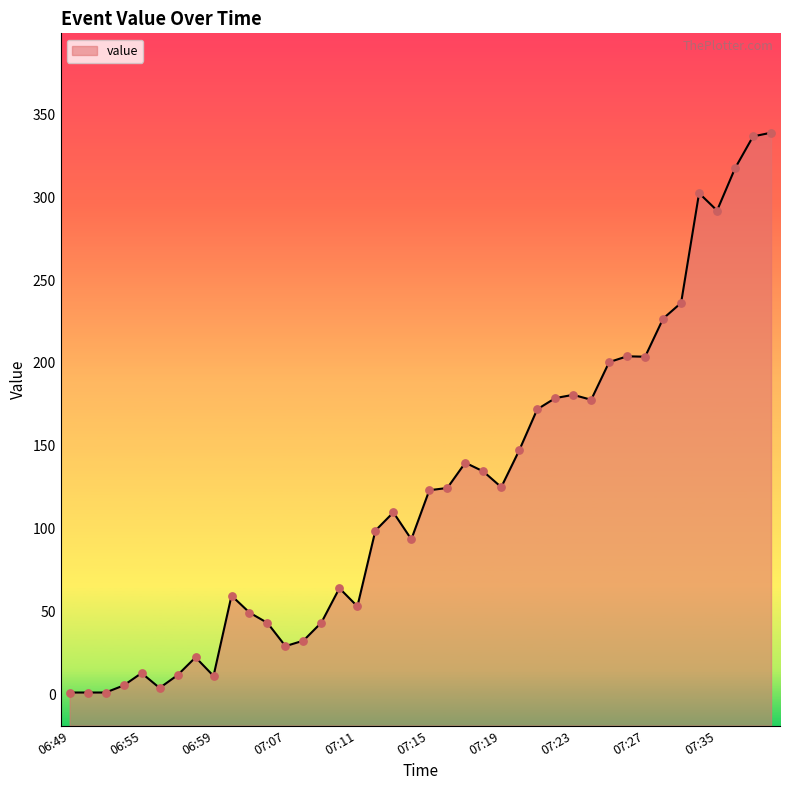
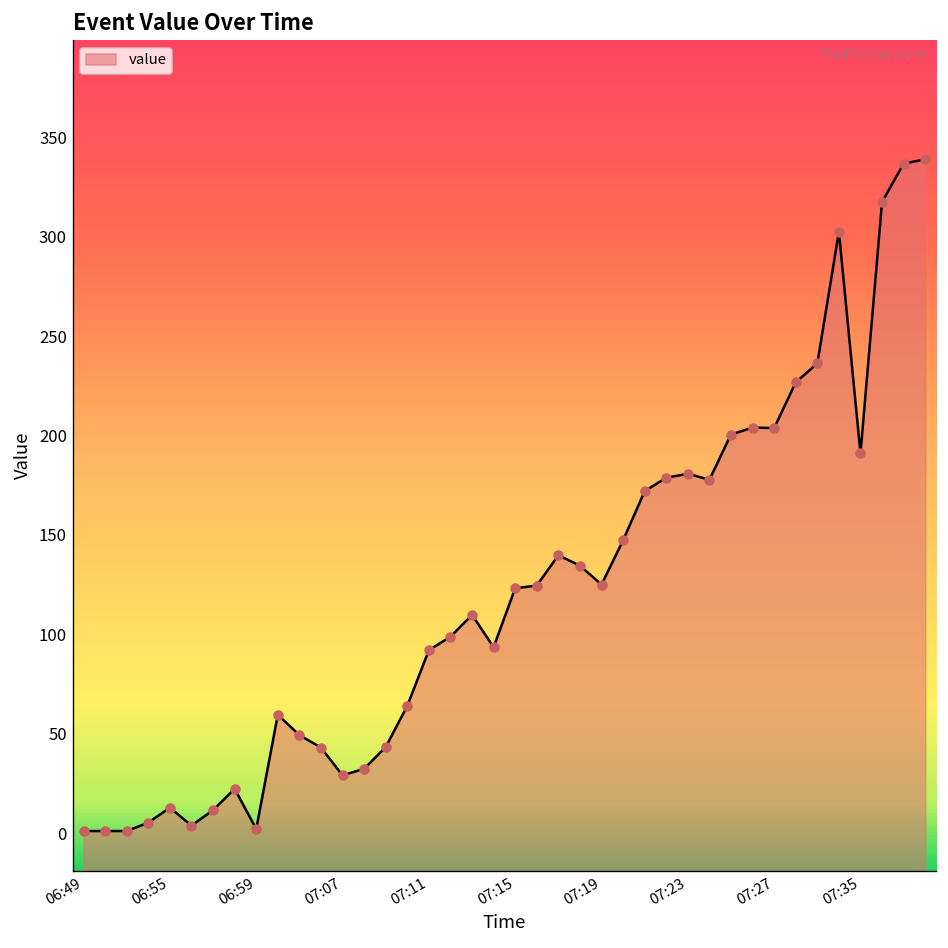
06:59: 11 -> 2
07:11: 53 -> 92
07:35: 292 -> 191
